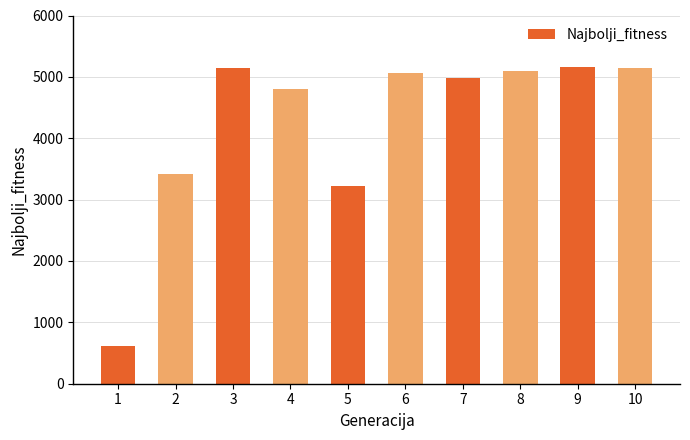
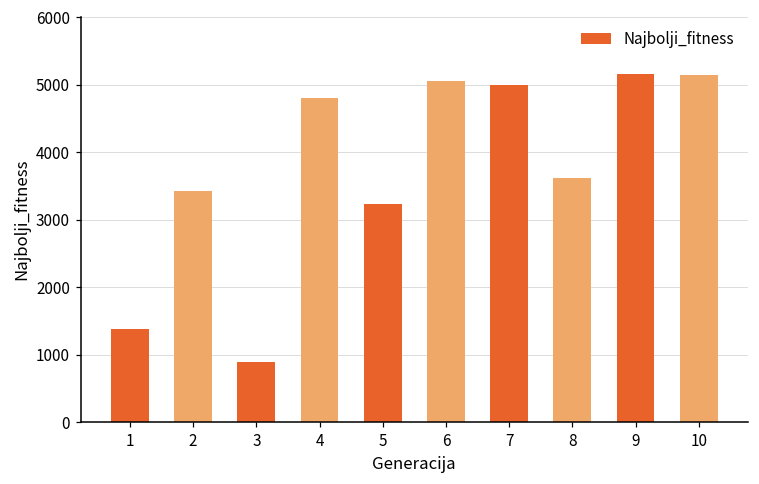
1: 600 -> 1400
3: 5100 -> 900
8: 5100 -> 3600
